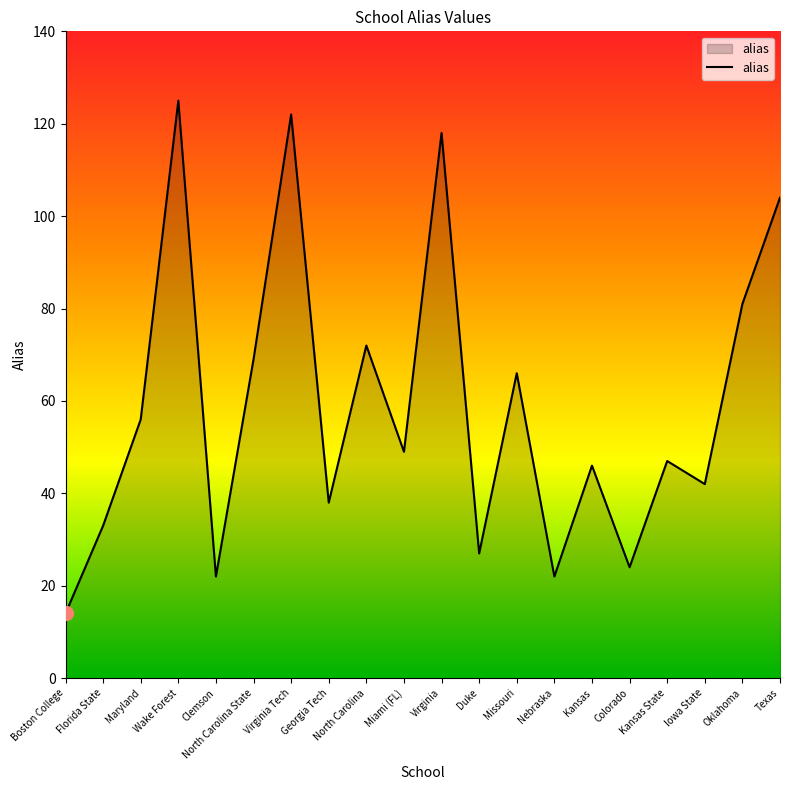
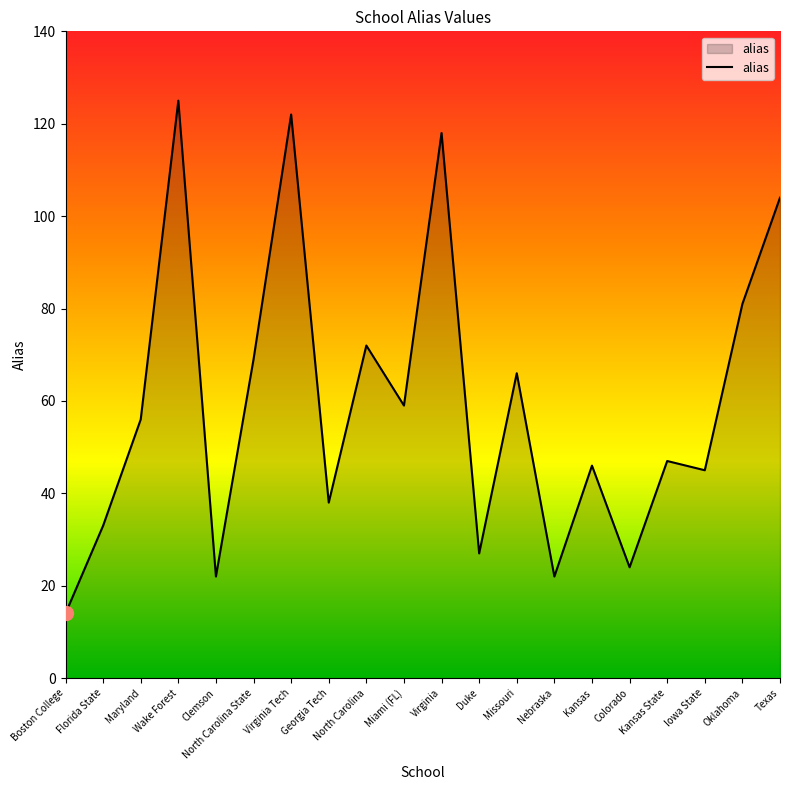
alias, Miami (FL): 49 -> 59
alias, Iowa State: 42 -> 45
